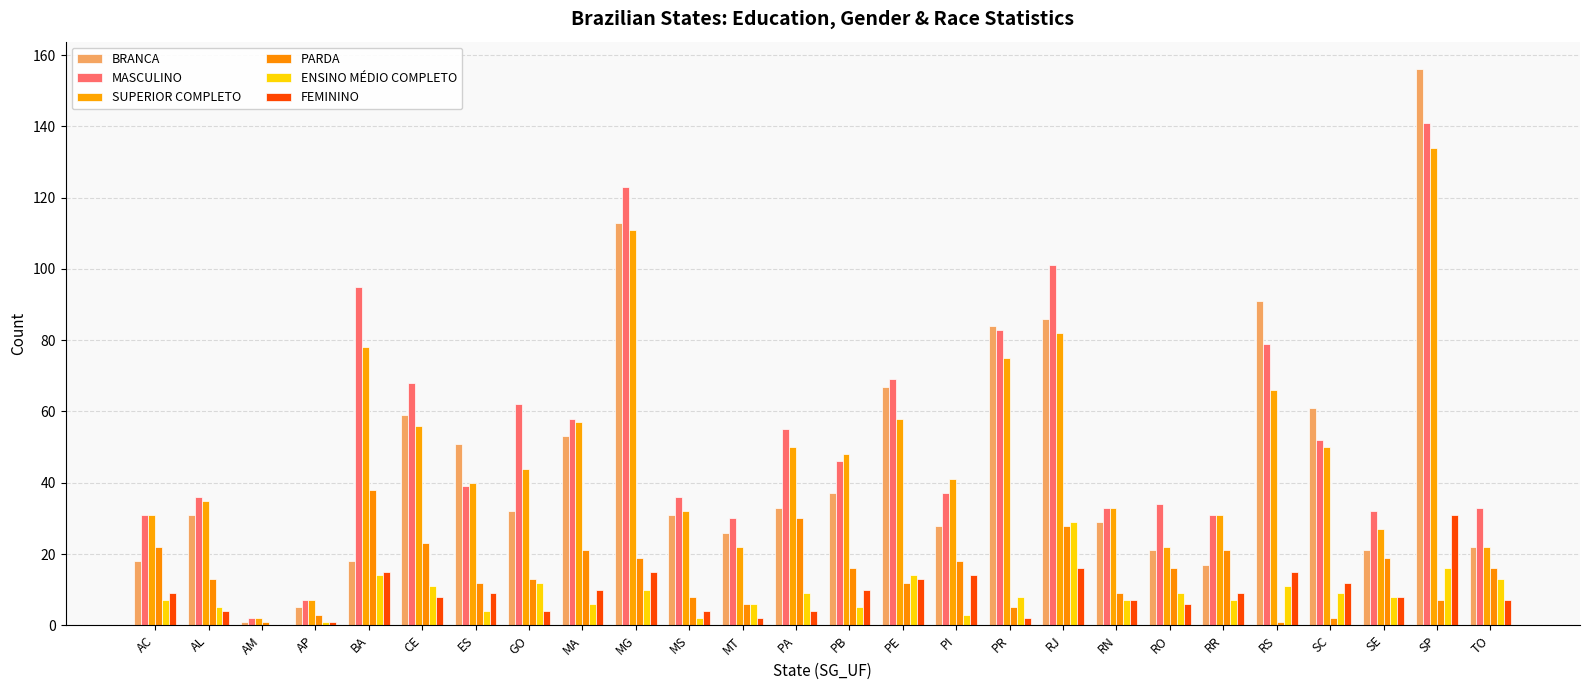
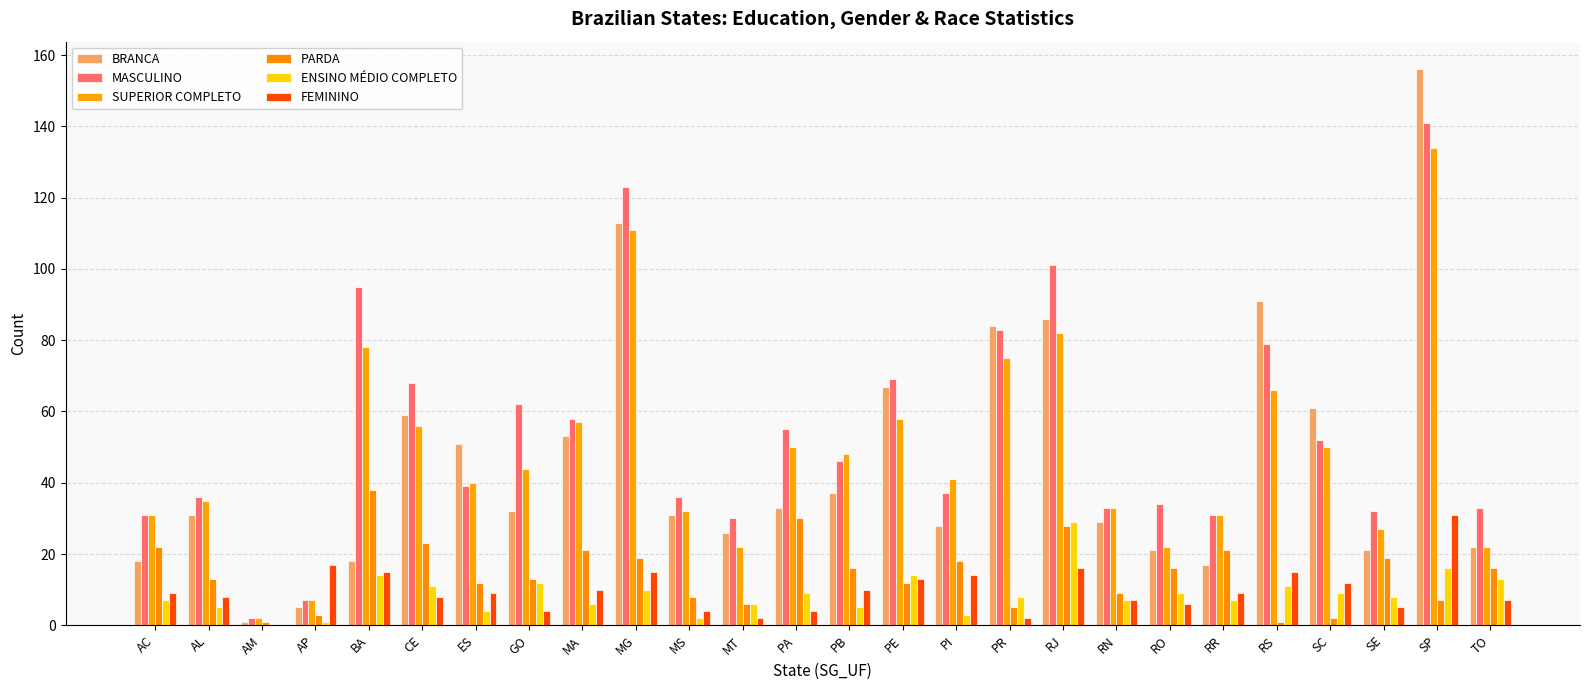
FEMININO, AL: 4 -> 8
FEMININO, AP: 1 -> 17
FEMININO, SE: 8 -> 5
